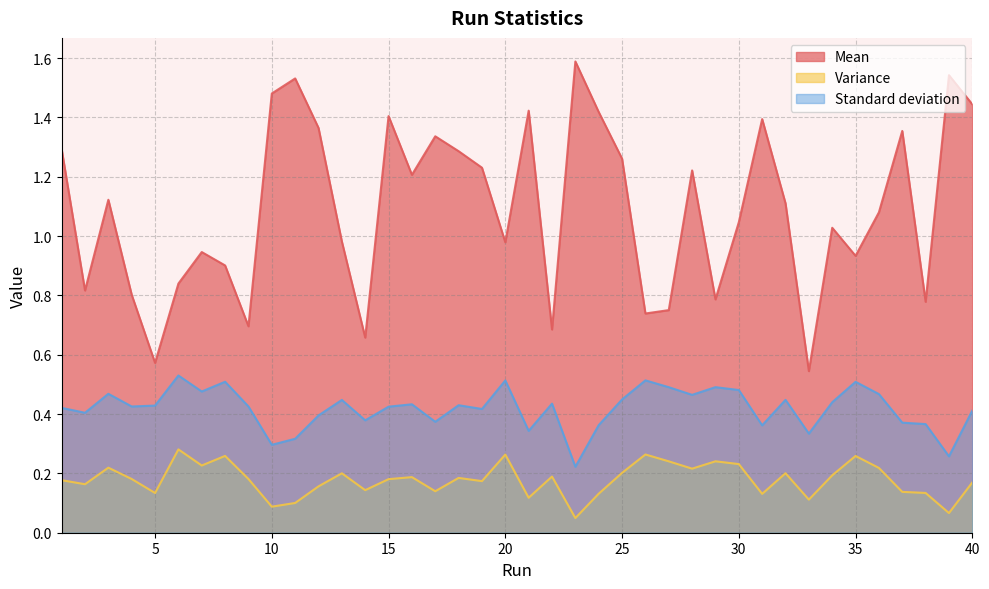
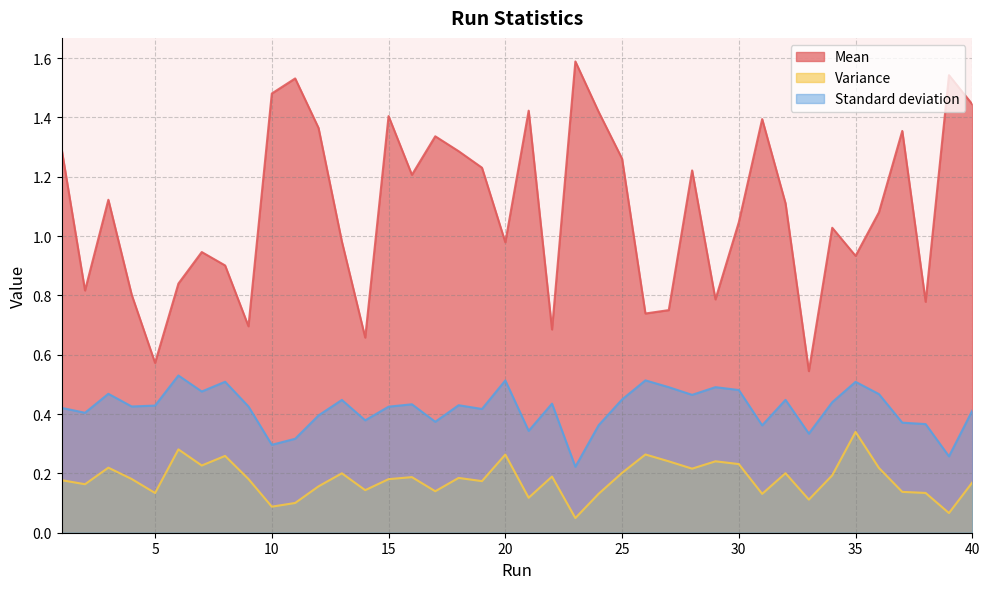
Variance, 35: 0.26 -> 0.34
